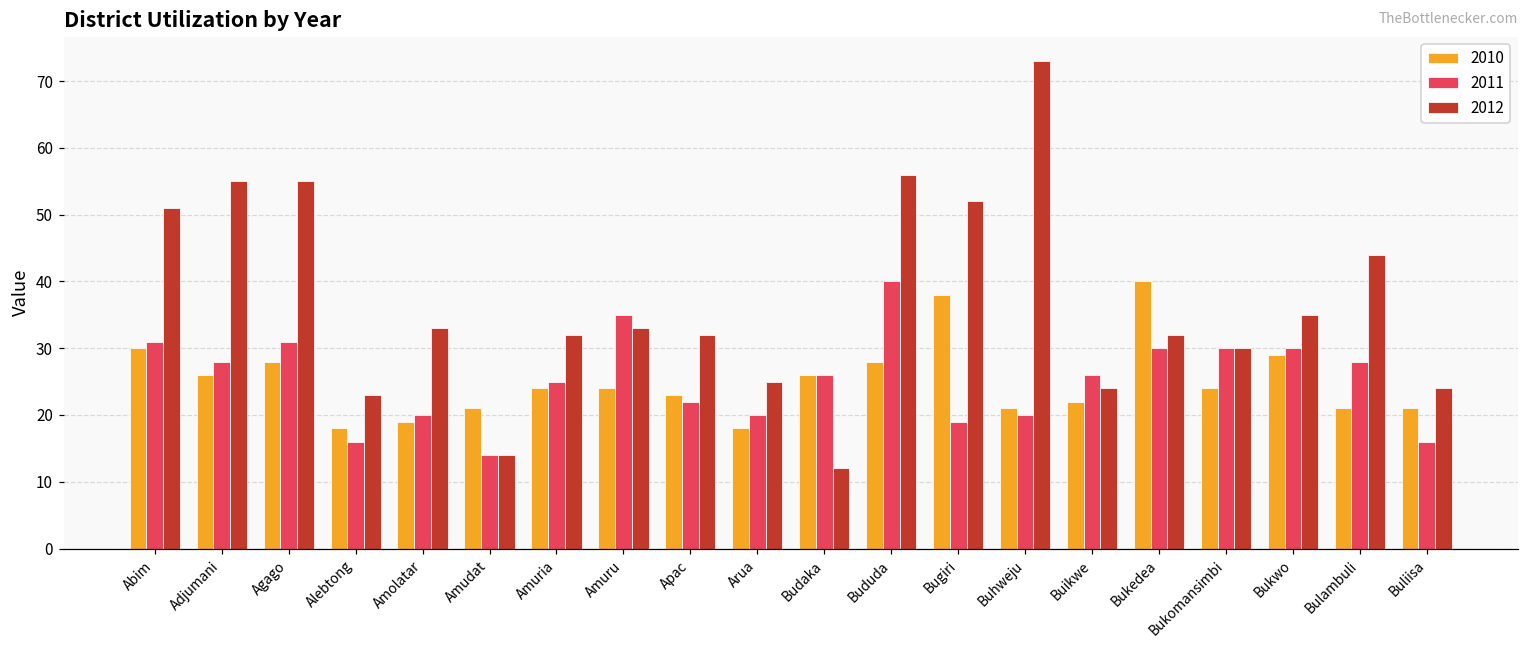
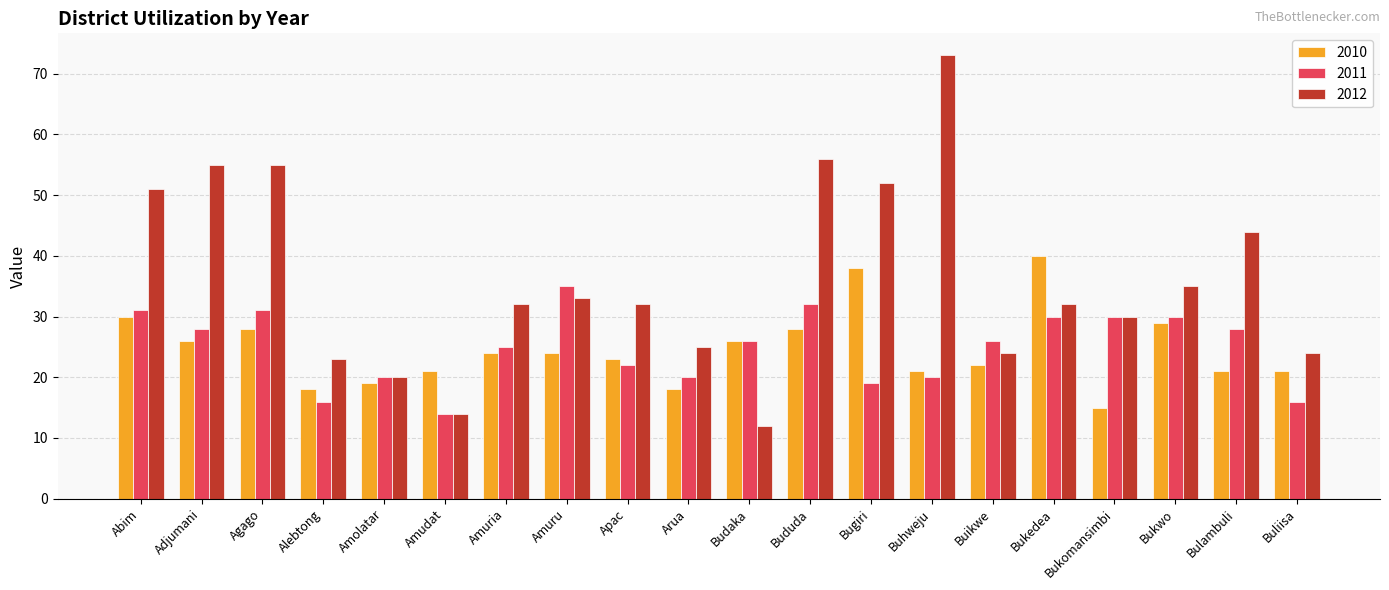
2012, Amolatar: 33 -> 20
2011, Bududa: 40 -> 32
2010, Bukomansimbi: 24 -> 15
